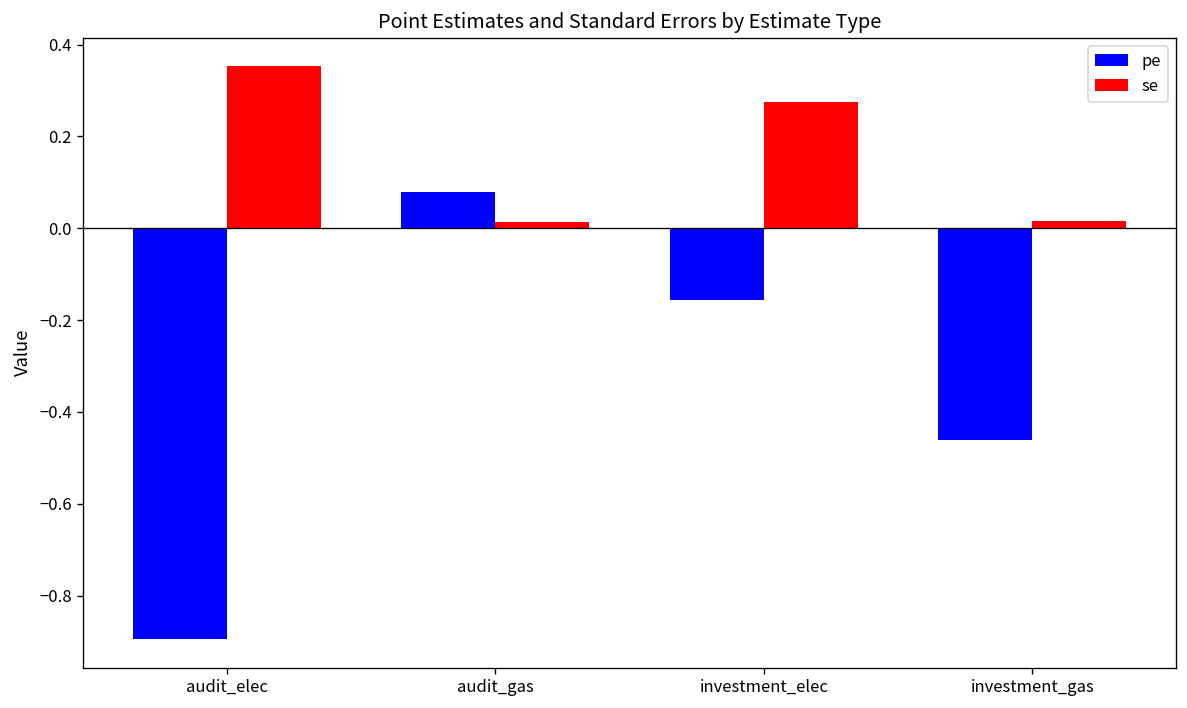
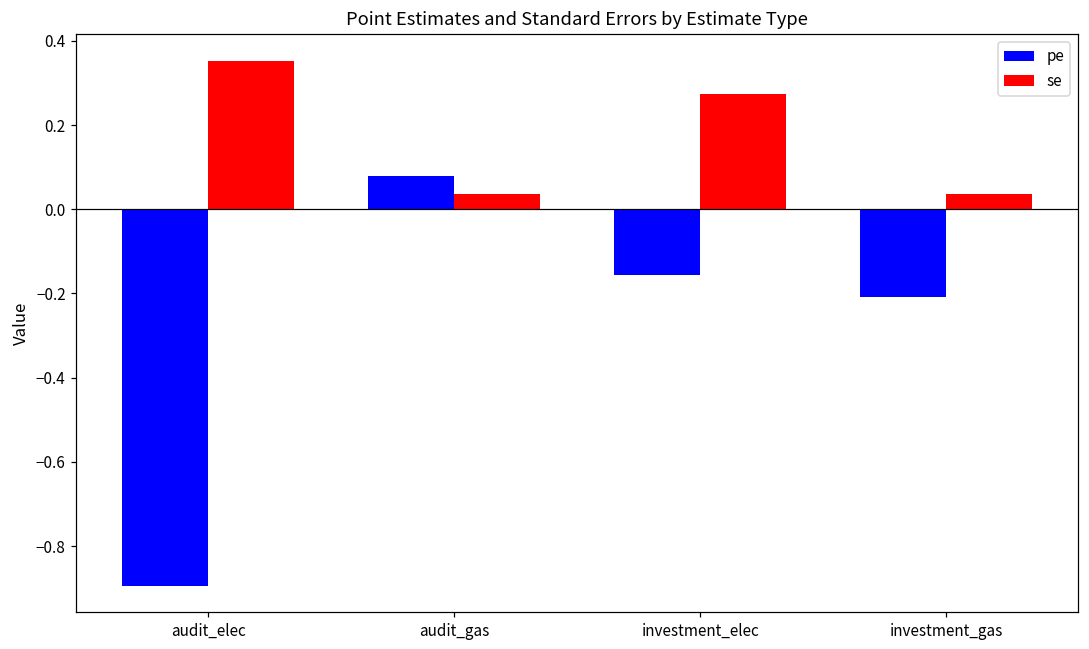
se, audit_gas: 0.01 -> 0.04
pe, investment_gas: -0.46 -> -0.21
se, investment_gas: 0.02 -> 0.04
